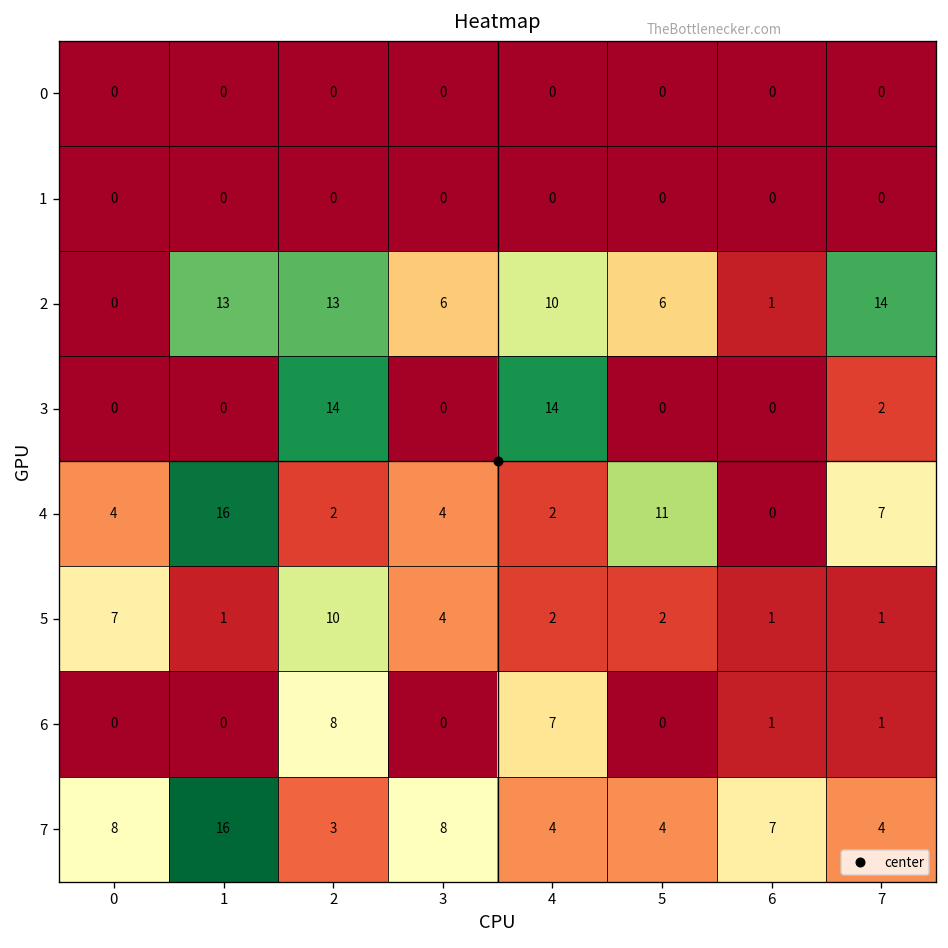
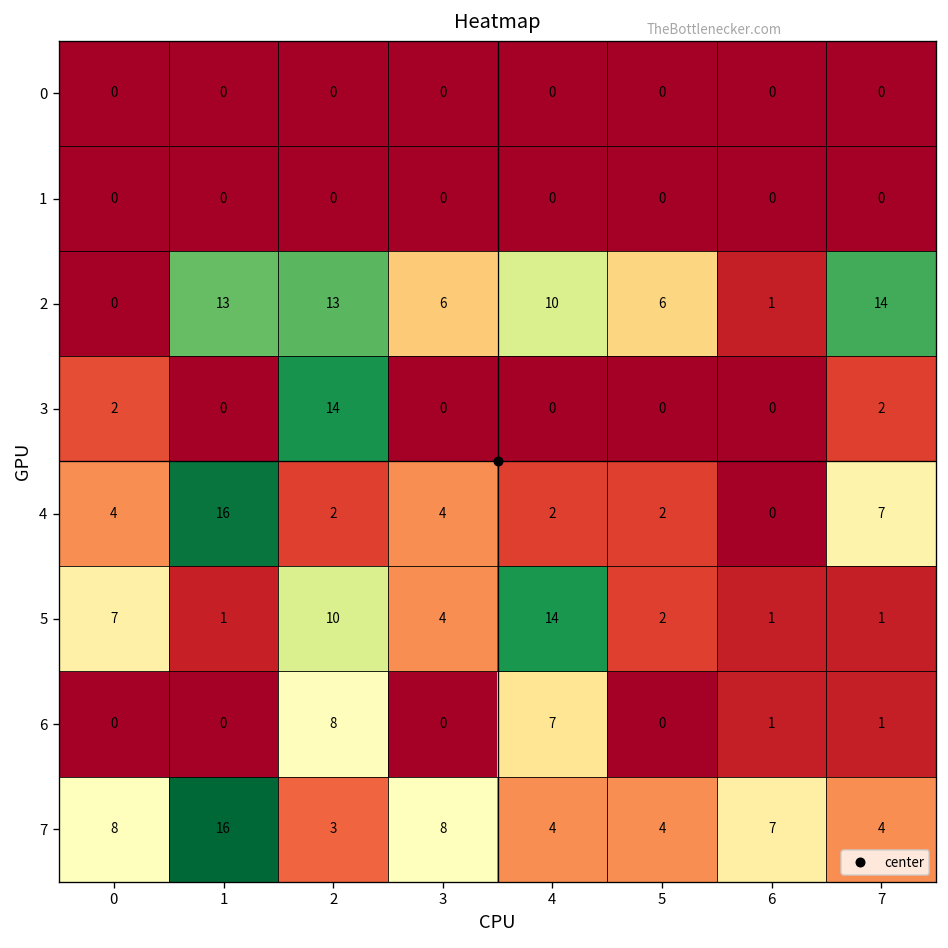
3, 0: 0 -> 2
3, 4: 14 -> 0
4, 5: 11 -> 2
5, 4: 2 -> 14
